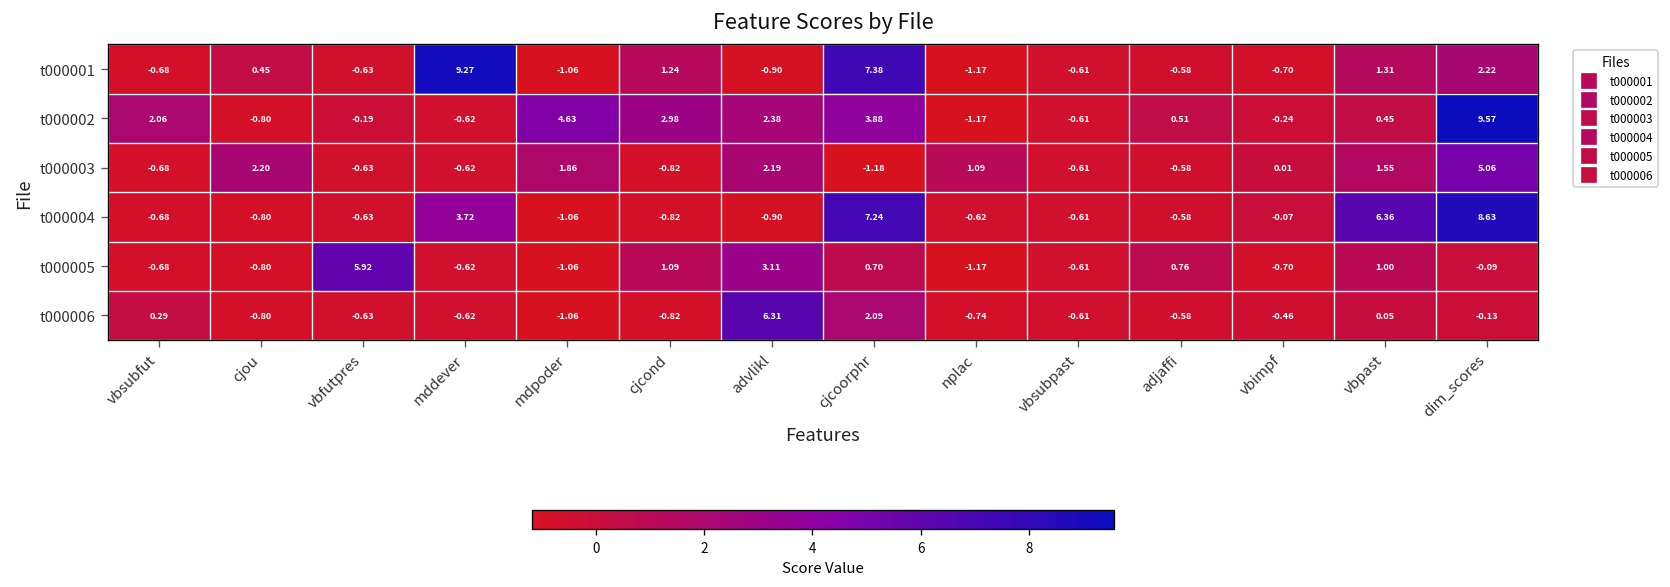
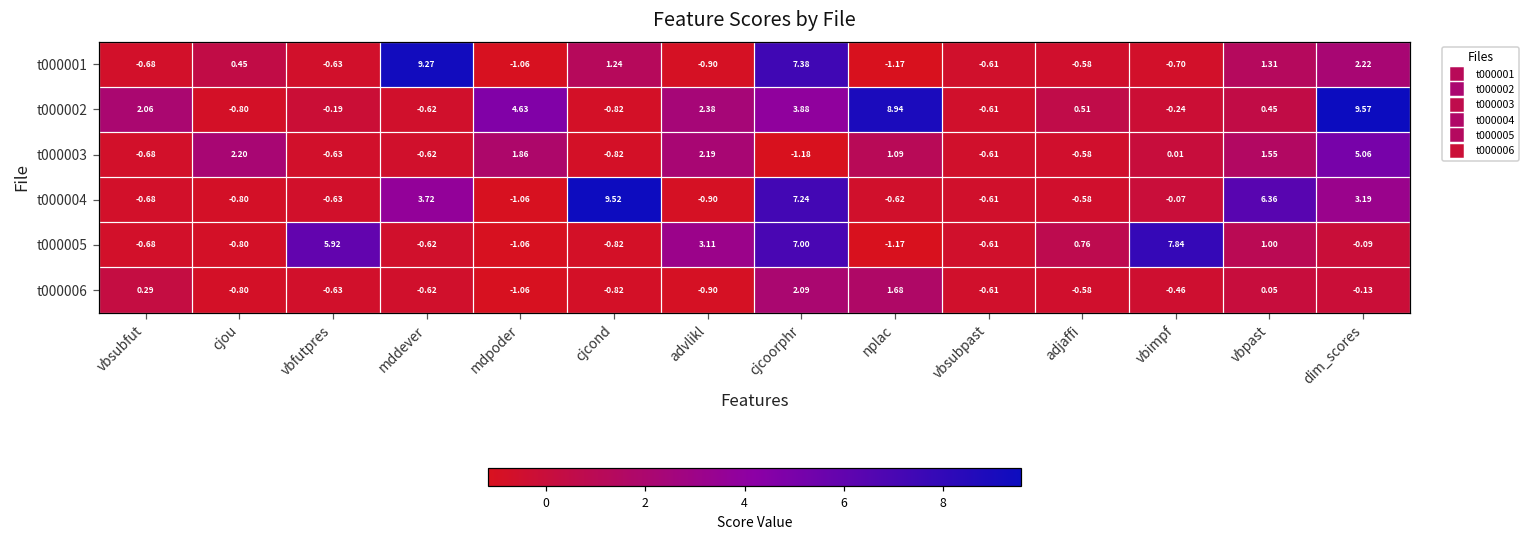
t000002, cjcond: 2.98 -> -0.82
t000002, nplac: -1.17 -> 8.94
t000004, cjcond: -0.82 -> 9.52
t000004, dim_scores: 8.63 -> 3.19
t000005, cjcond: 1.09 -> -0.82
t000005, cjcoorphr: 0.70 -> 7.00
t000005, vbimpf: -0.70 -> 7.84
t000006, advlikl: 6.31 -> -0.90
t000006, nplac: -0.74 -> 1.68
